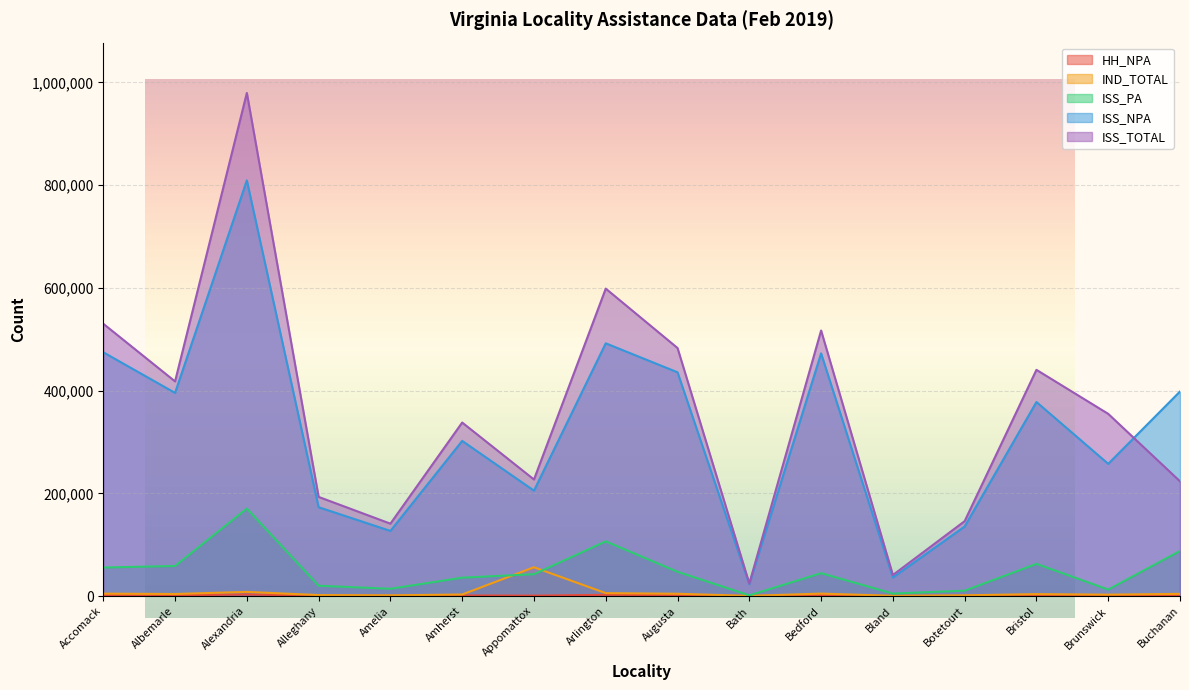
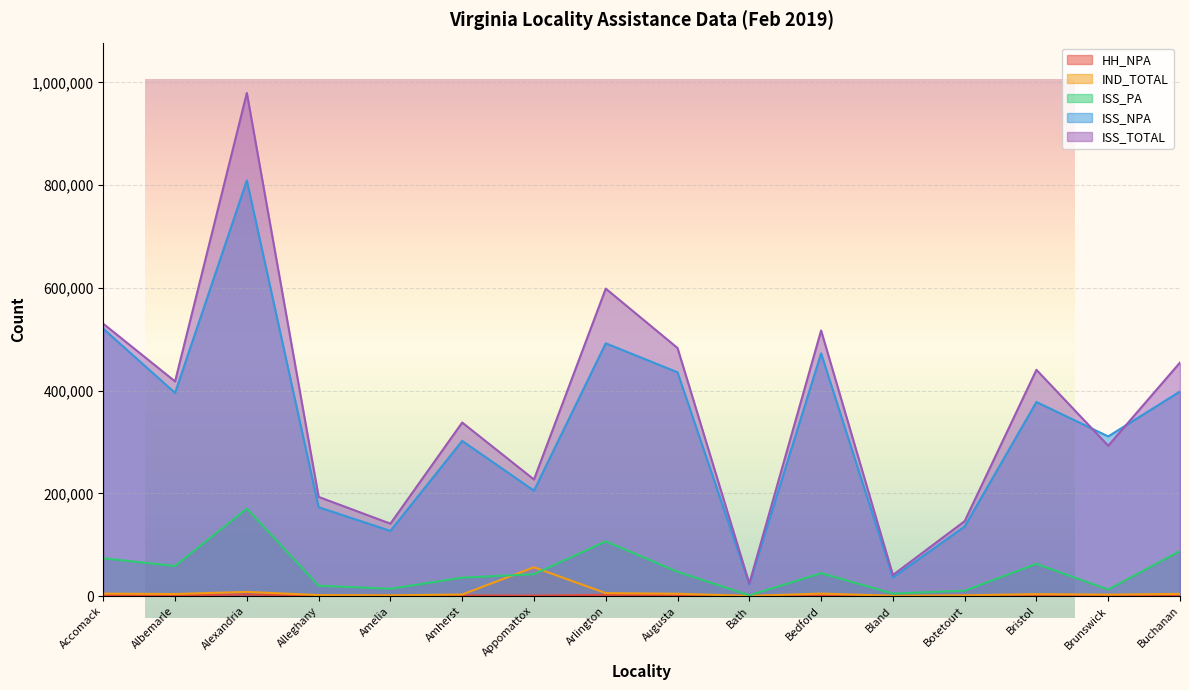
Virginia Locality Assistance Data (Feb 2019), ISS_PA, Accomack: 60,000 -> 70,000
Virginia Locality Assistance Data (Feb 2019), ISS_NPA, Accomack: 470,000 -> 520,000
Virginia Locality Assistance Data (Feb 2019), ISS_NPA, Brunswick: 260,000 -> 310,000
Virginia Locality Assistance Data (Feb 2019), ISS_TOTAL, Brunswick: 350,000 -> 290,000
Virginia Locality Assistance Data (Feb 2019), ISS_TOTAL, Buchanan: 220,000 -> 450,000
